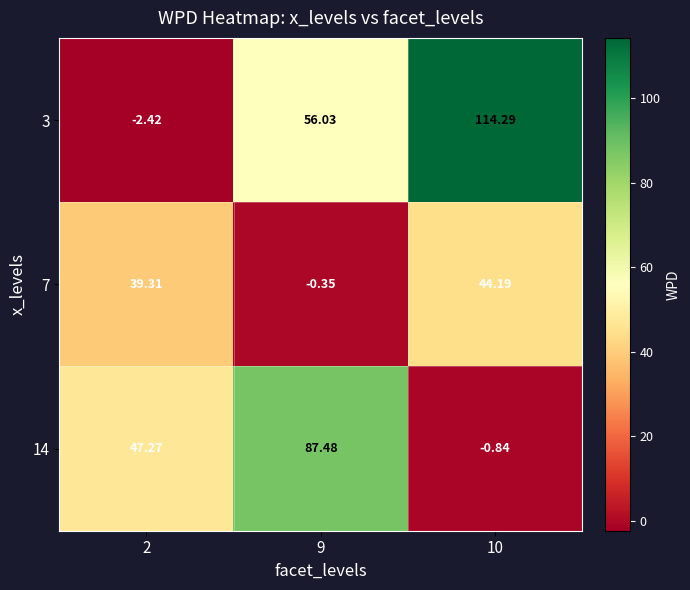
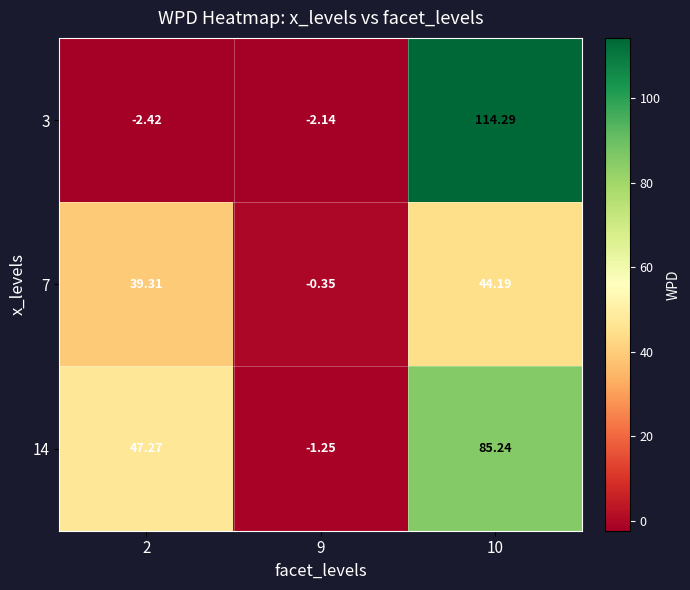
3, 9: 56.03 -> -2.14
14, 9: 87.48 -> -1.25
14, 10: -0.84 -> 85.24
